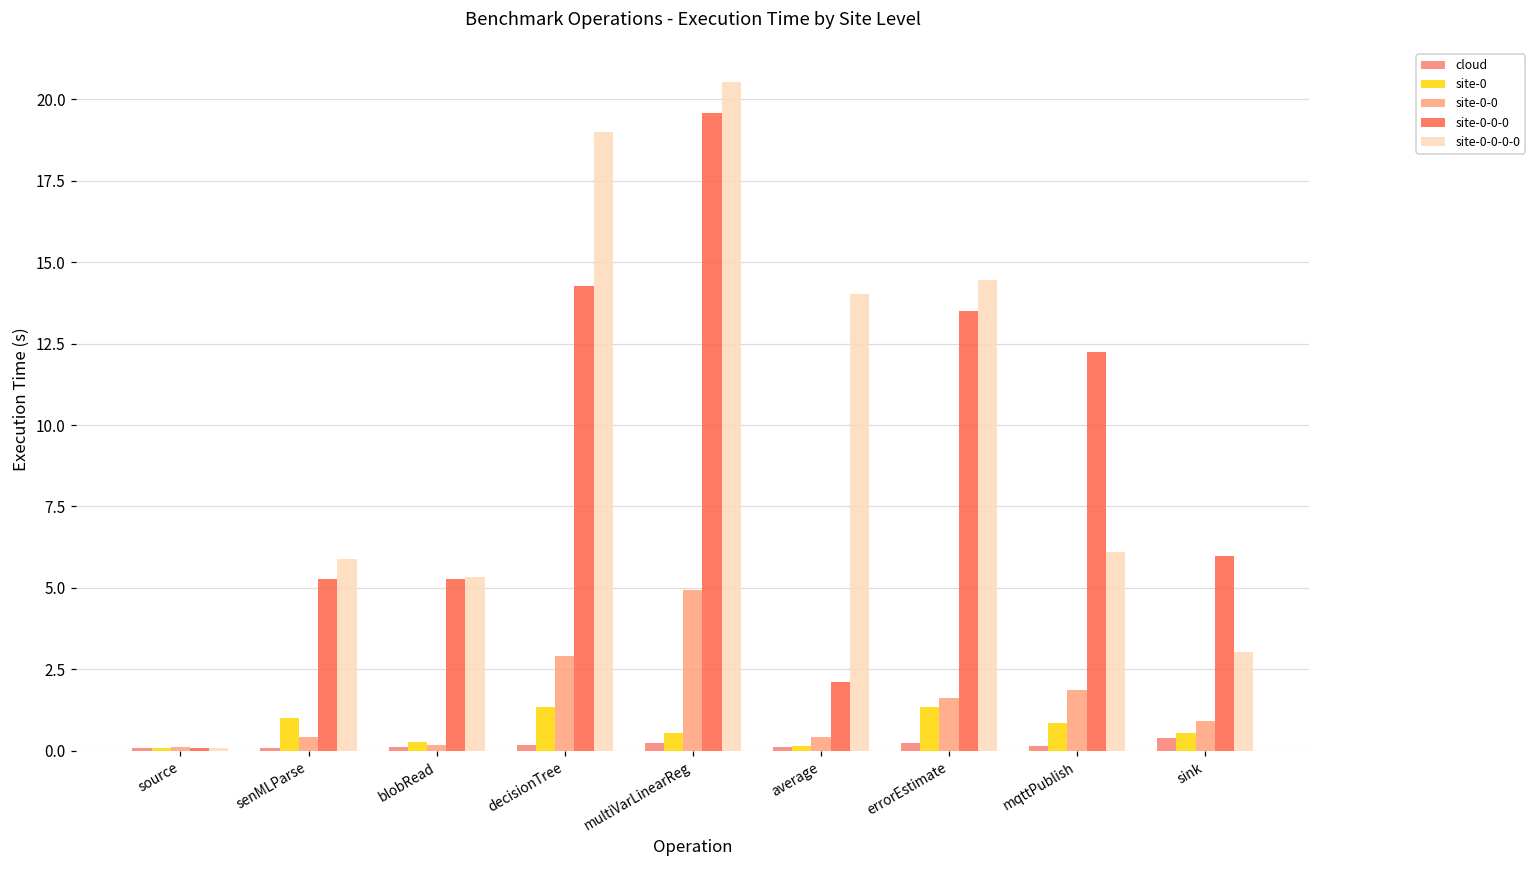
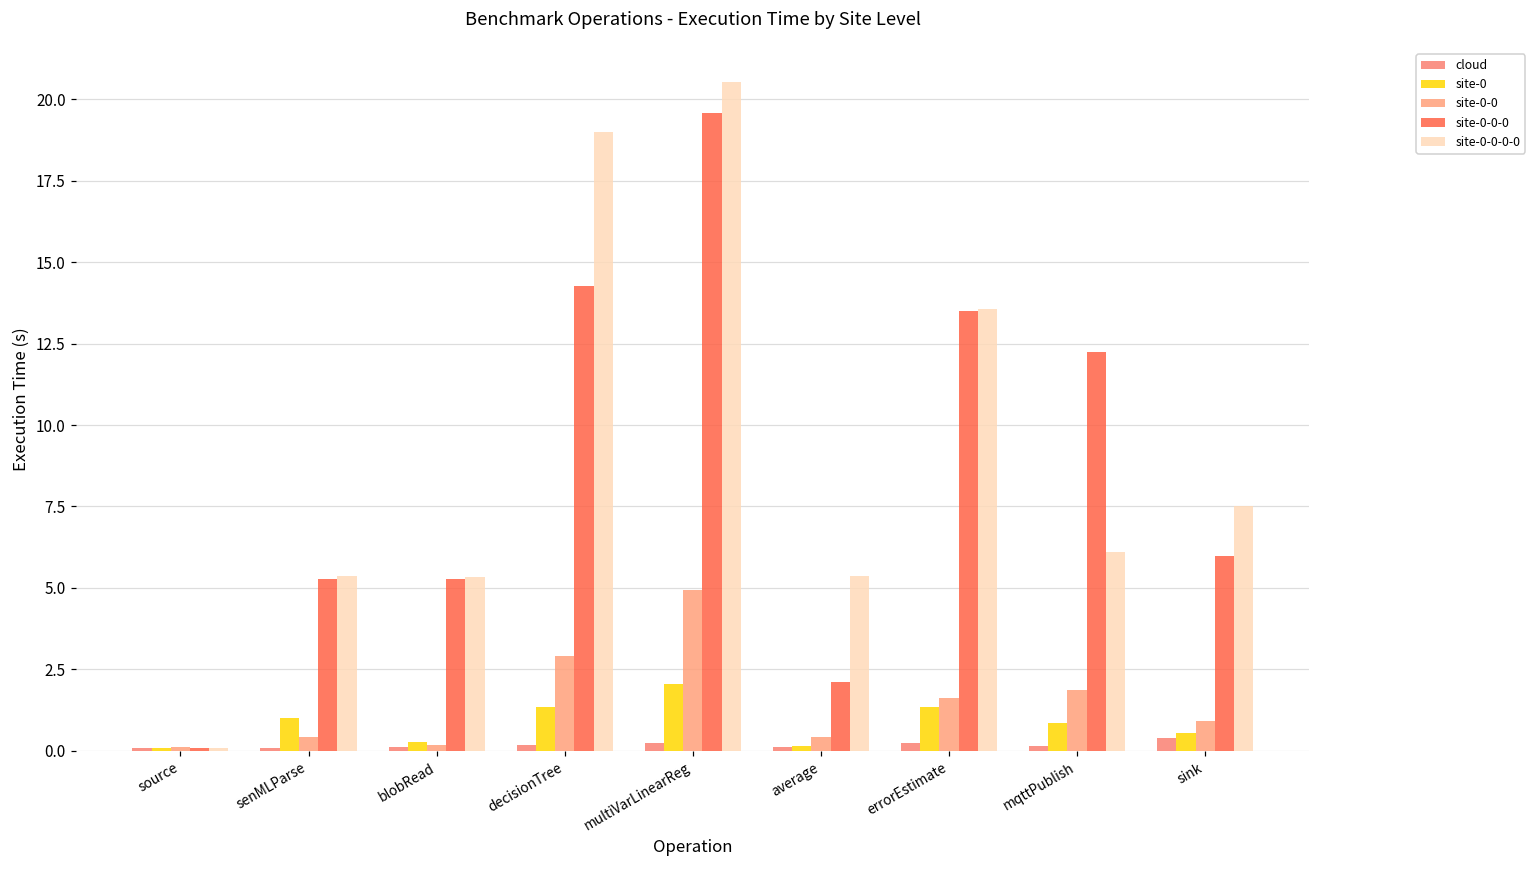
site-0-0-0-0, senMLParse: 5.9 -> 5.4
site-0, multiVarLinearReg: 0.5 -> 2.1
site-0-0-0-0, average: 14.0 -> 5.4
site-0-0-0-0, errorEstimate: 14.5 -> 13.6
site-0-0-0-0, sink: 3.0 -> 7.5
